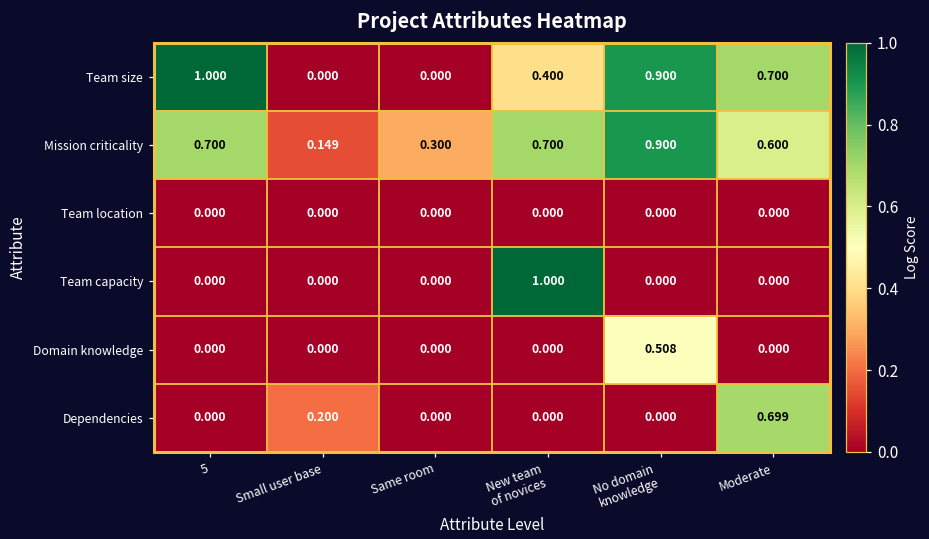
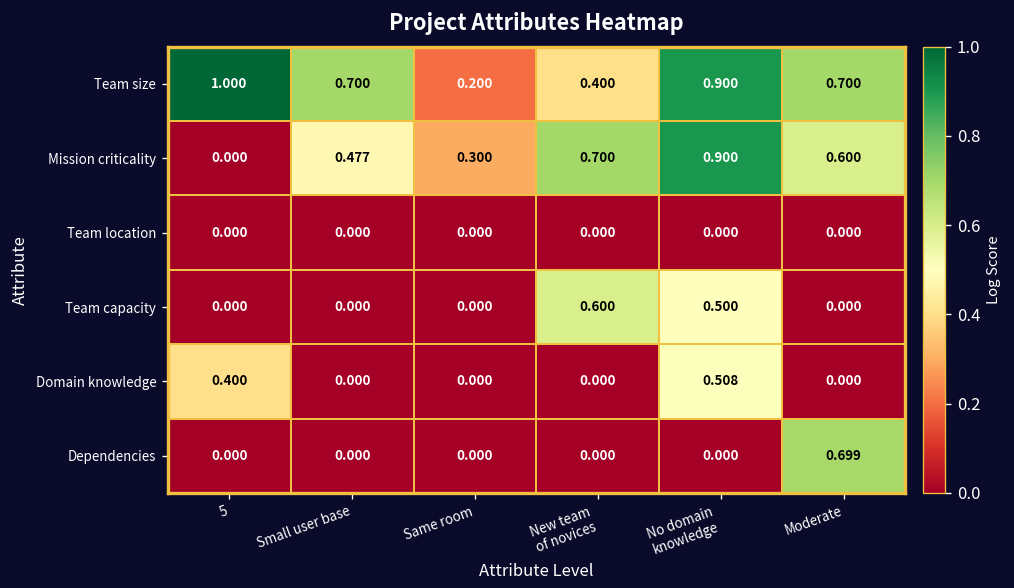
Team size, Small user base: 0.000 -> 0.700
Team size, Same room: 0.000 -> 0.200
Mission criticality, 5: 0.700 -> 0.000
Mission criticality, Small user base: 0.149 -> 0.477
Team capacity, New team of novices: 1.000 -> 0.600
Team capacity, No domain knowledge: 0.000 -> 0.500
Domain knowledge, 5: 0.000 -> 0.400
Dependencies, Small user base: 0.200 -> 0.000
